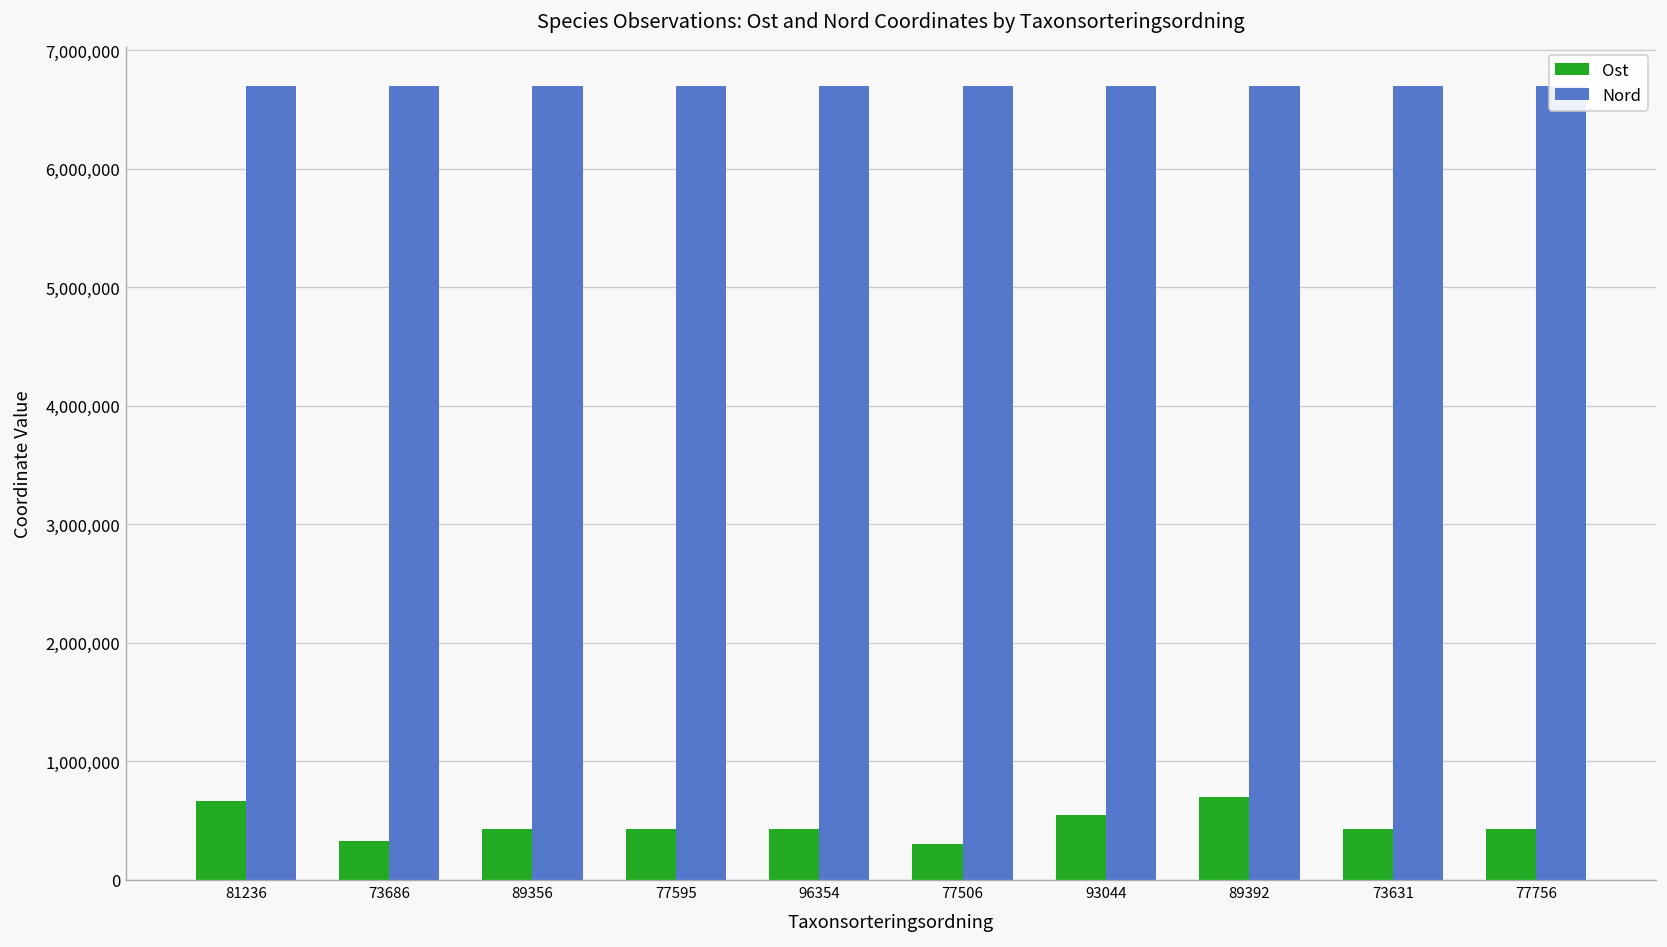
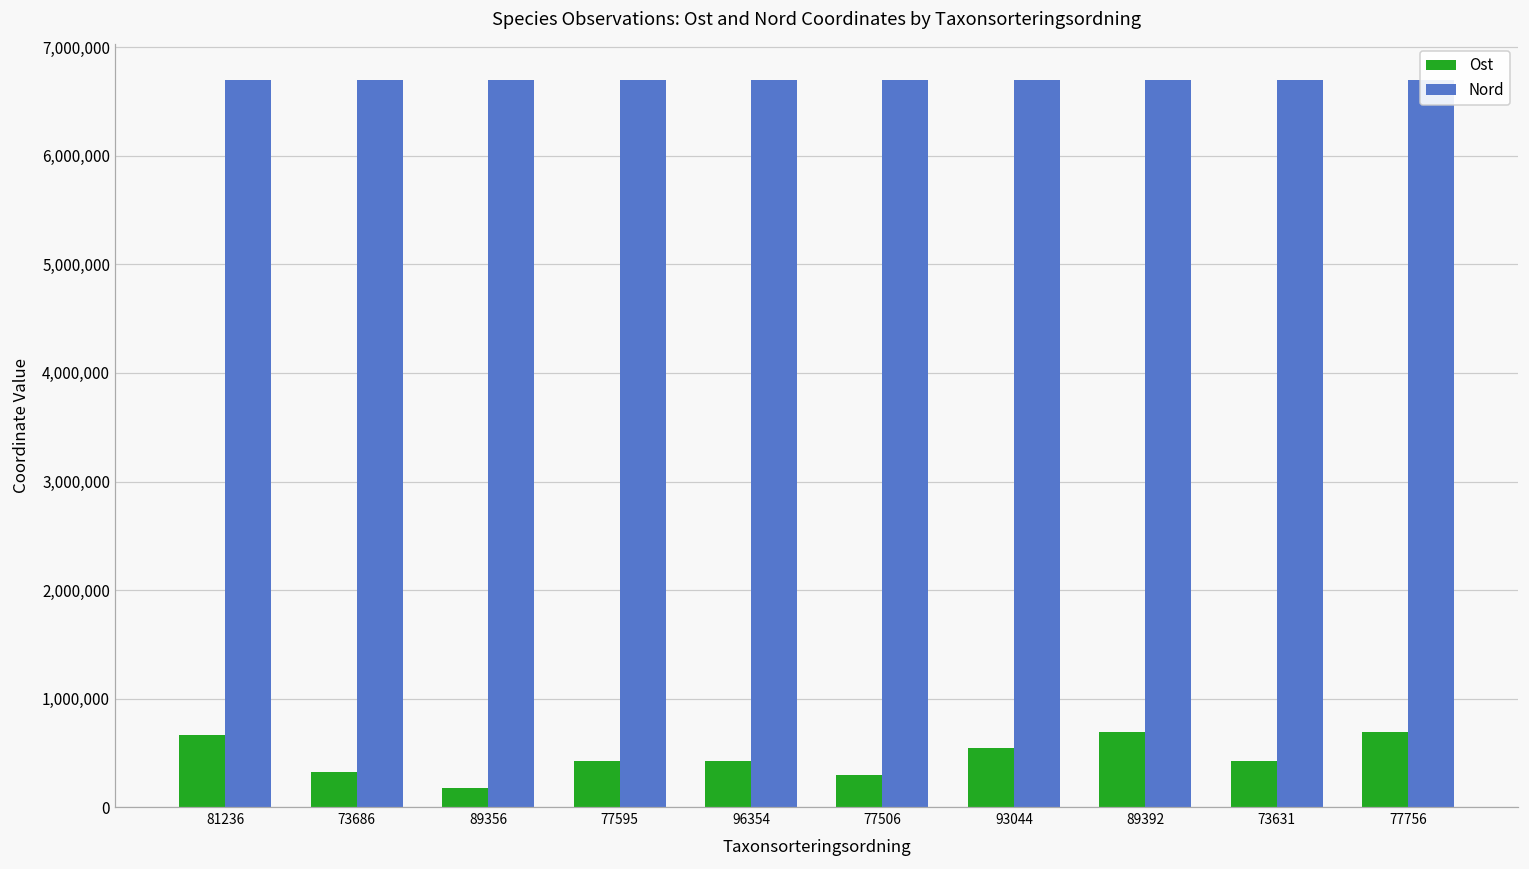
Ost, 89356: 400,000 -> 200,000
Ost, 77756: 400,000 -> 700,000
